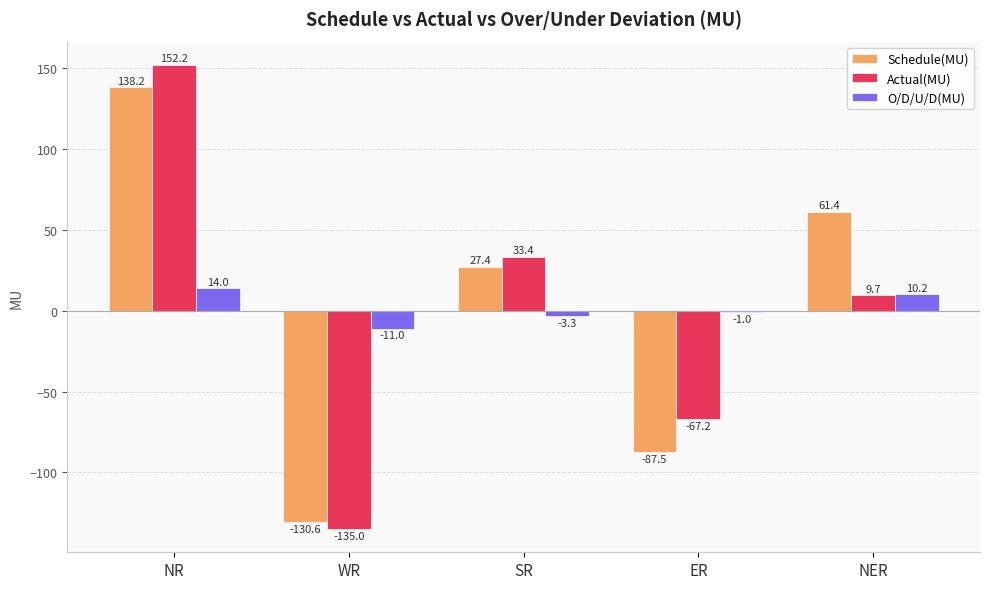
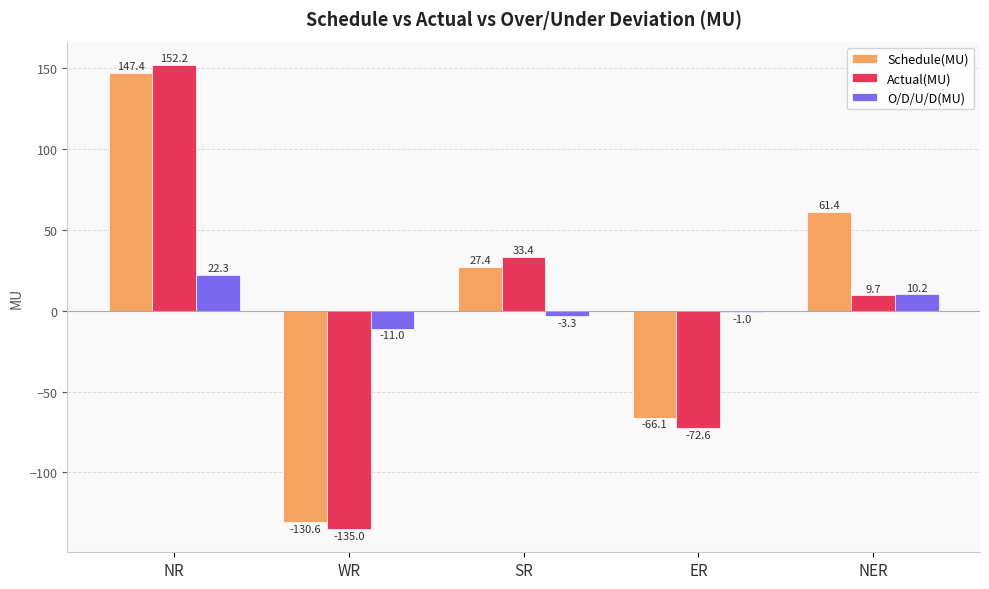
Schedule(MU), NR: 138.2 -> 147.4
O/D/U/D(MU), NR: 14.0 -> 22.3
Schedule(MU), ER: -87.5 -> -66.1
Actual(MU), ER: -67.2 -> -72.6
